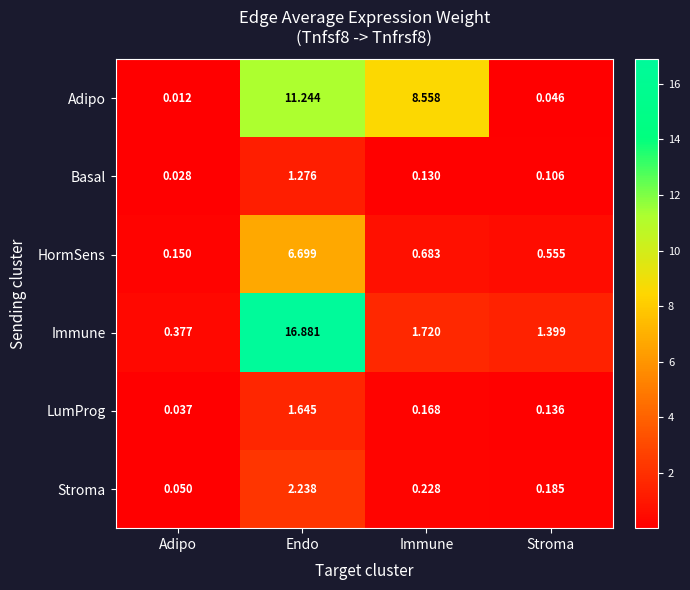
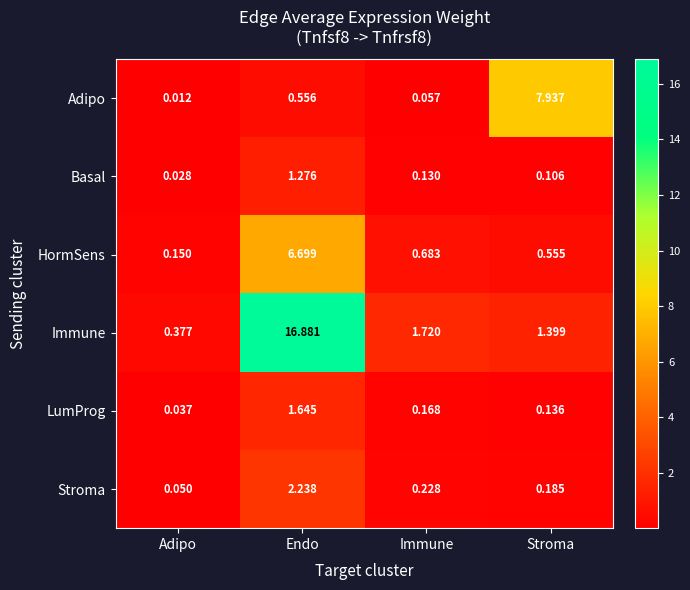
Adipo, Endo: 11.244 -> 0.556
Adipo, Immune: 8.558 -> 0.057
Adipo, Stroma: 0.046 -> 7.937
